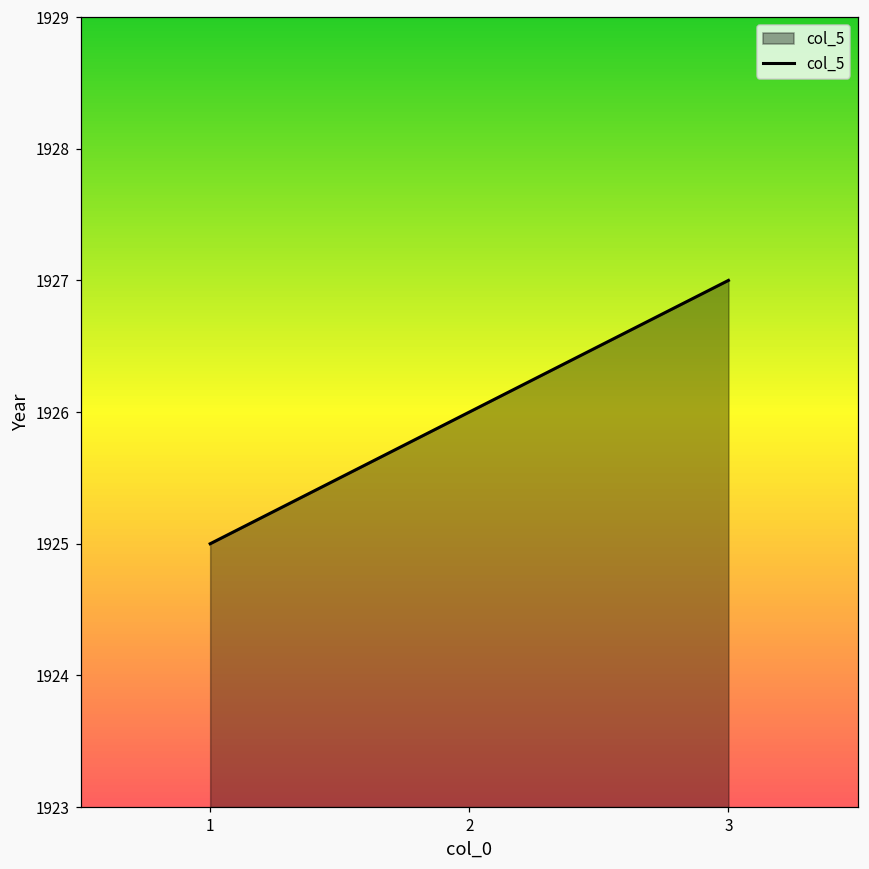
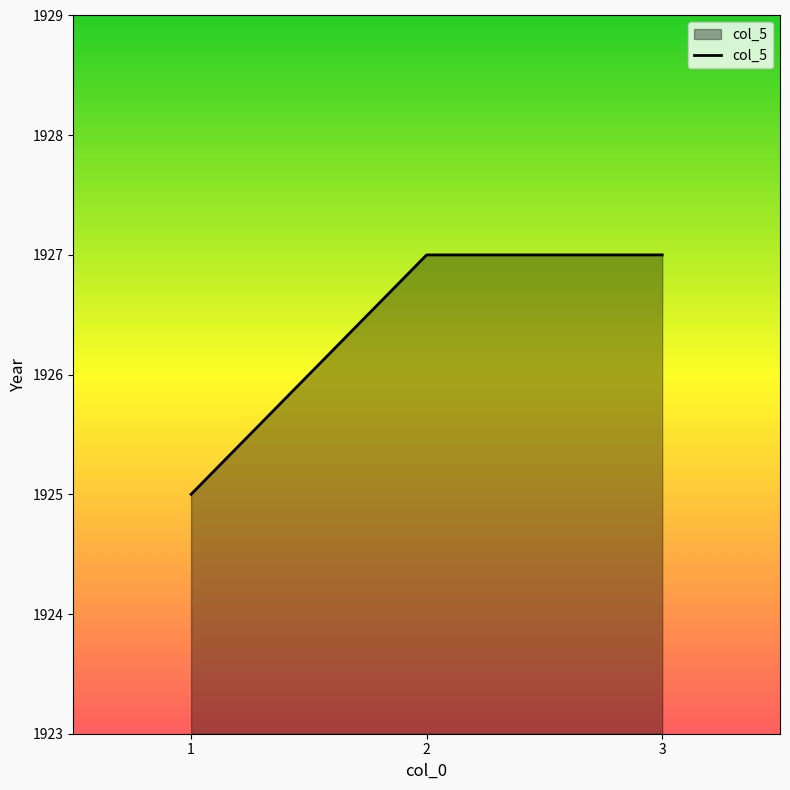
2: 1926 -> 1927
